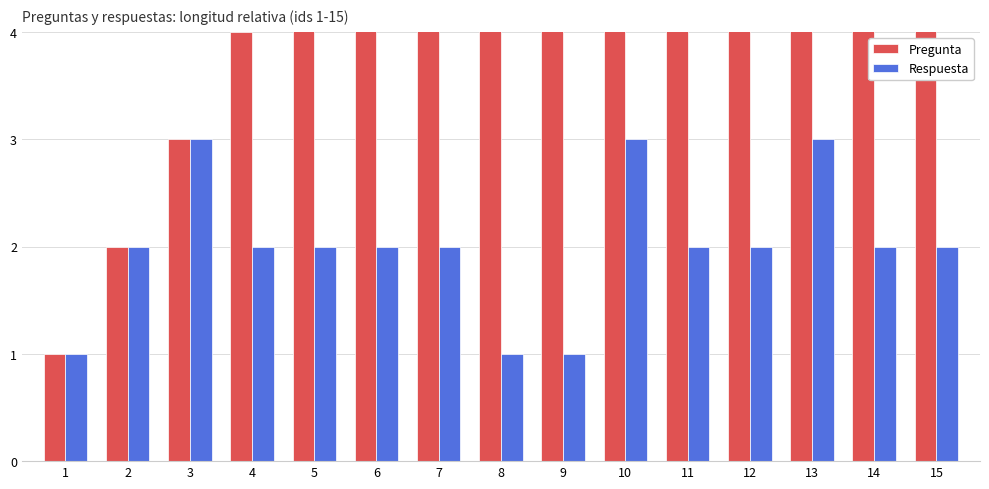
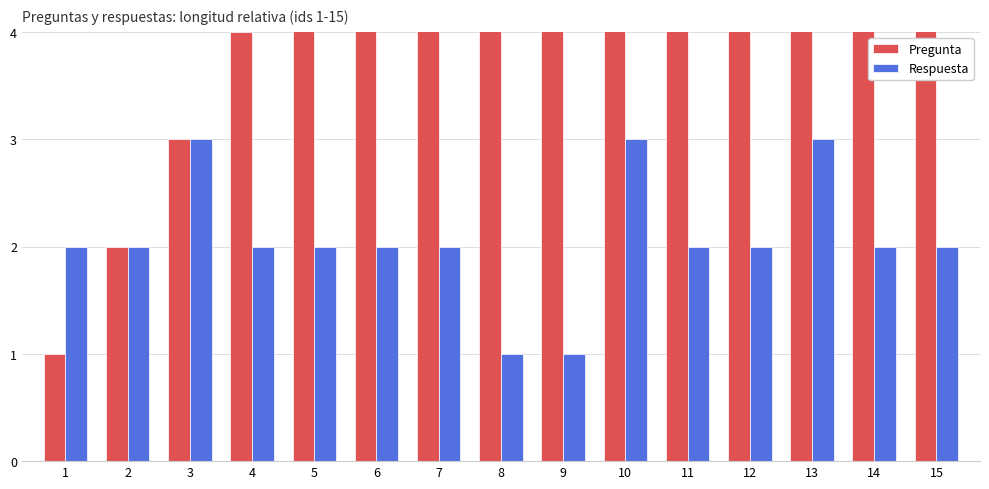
Respuesta, 1: 1 -> 2
